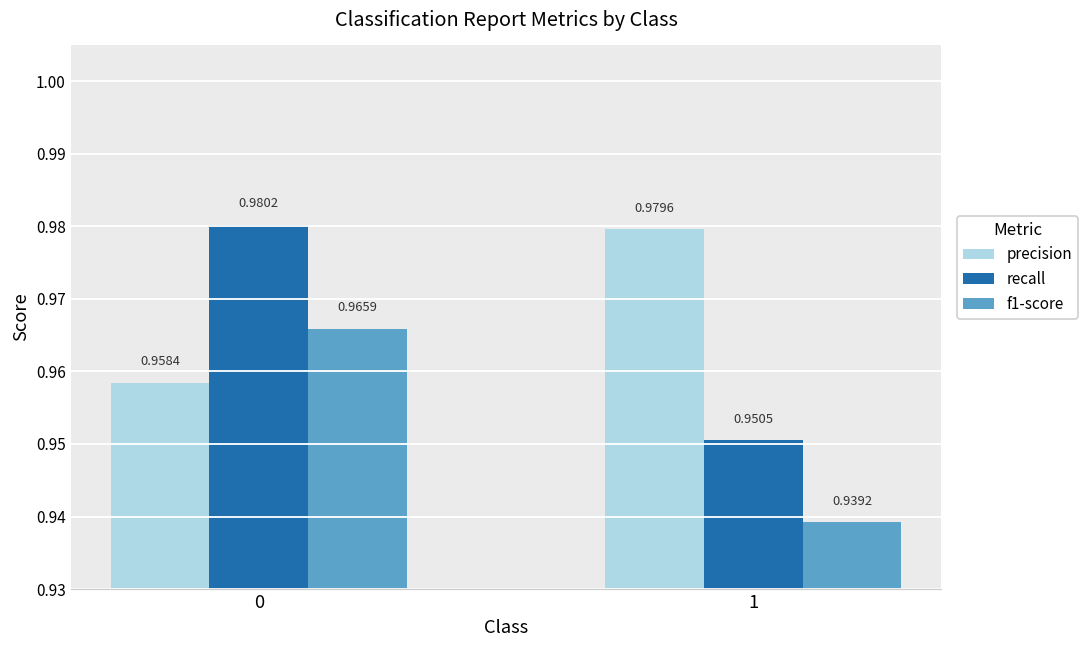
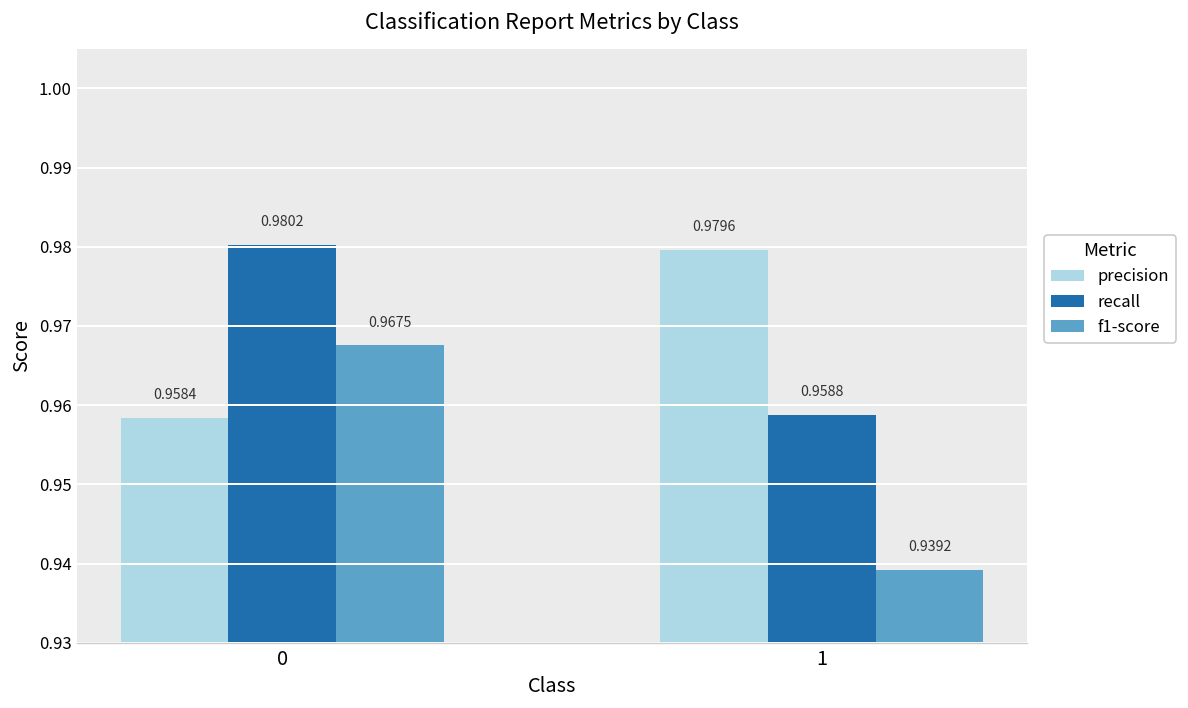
f1-score, 0: 0.9659 -> 0.9675
recall, 1: 0.9505 -> 0.9588
